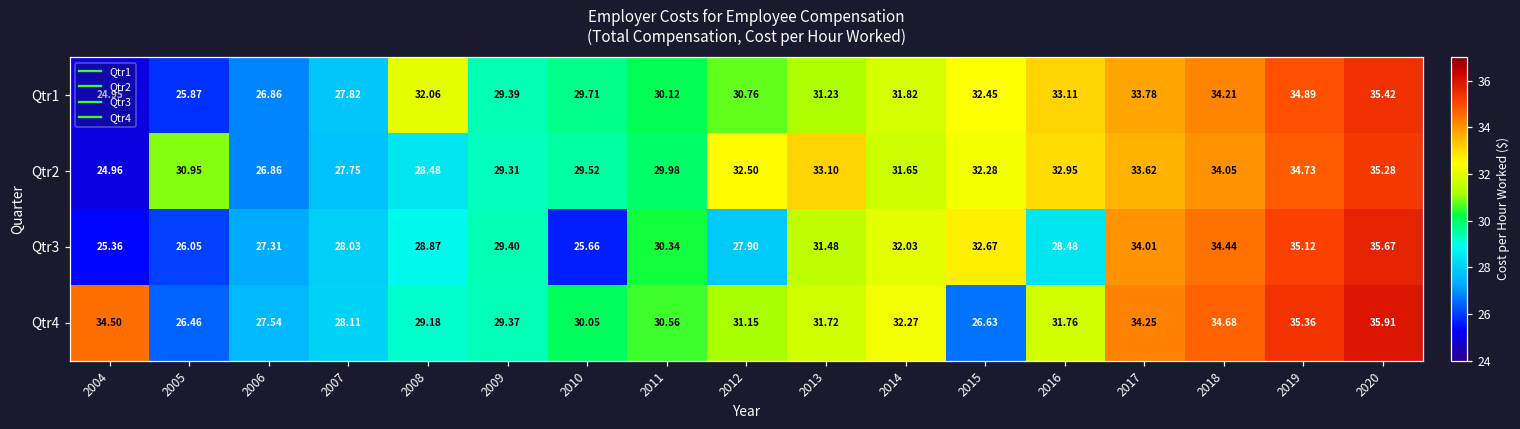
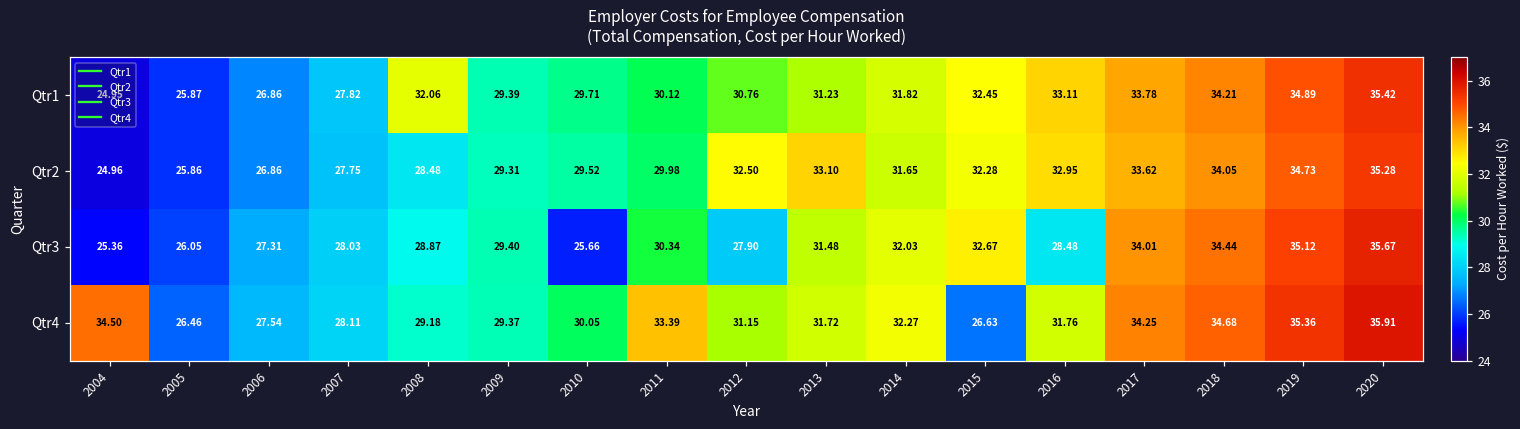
Qtr2, 2005: 30.95 -> 25.86
Qtr4, 2011: 30.56 -> 33.39
